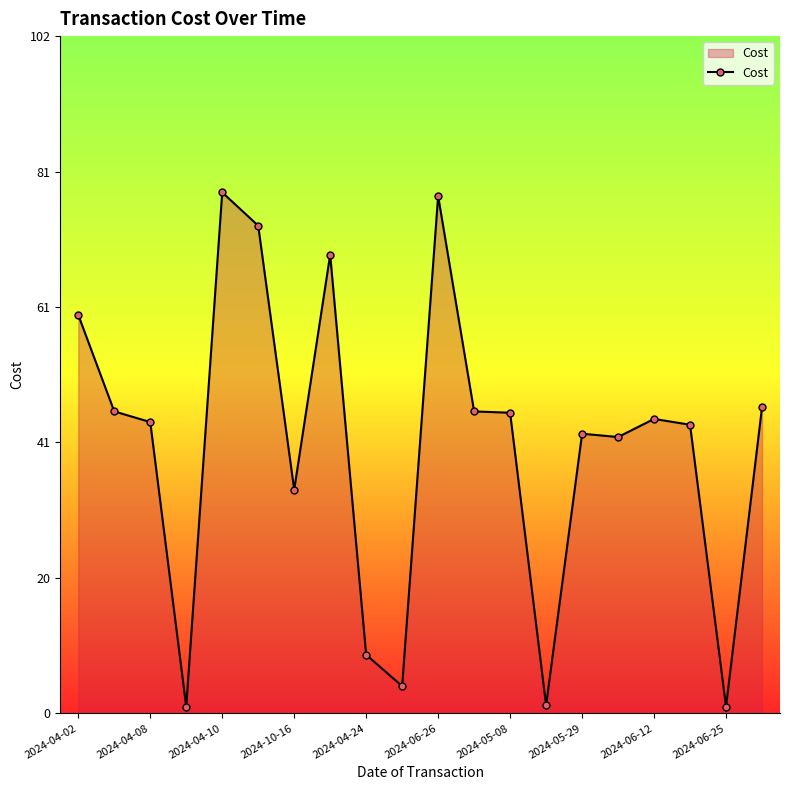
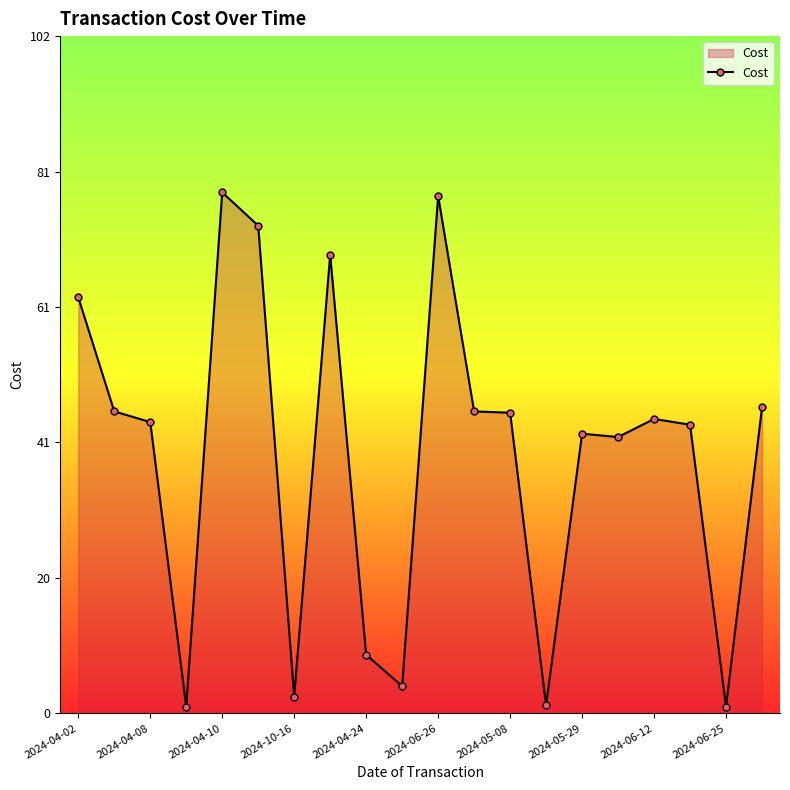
2024-04-02: 60 -> 62
2024-10-16: 34 -> 3
